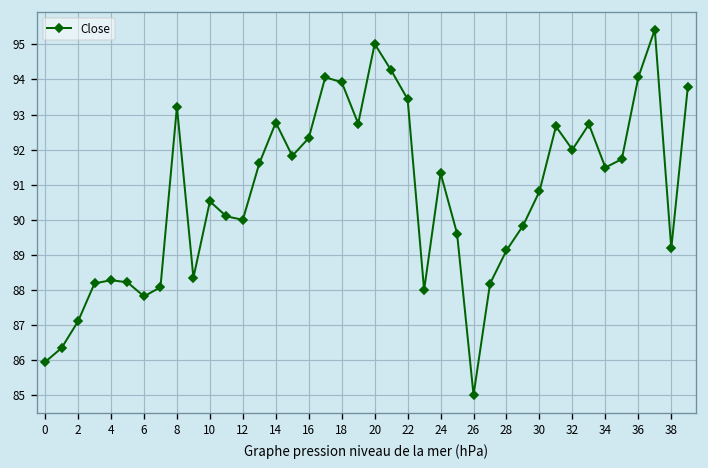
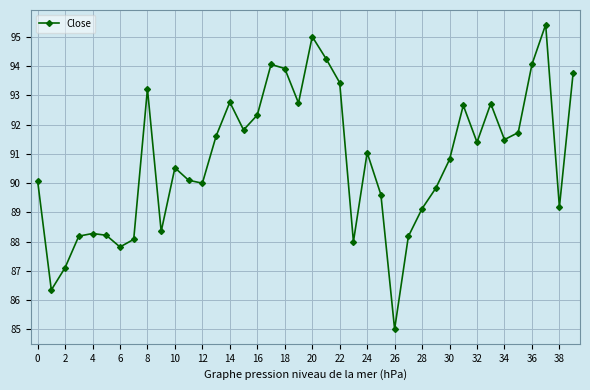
0: 85.9 -> 90.1
24: 91.3 -> 91.0
32: 92.0 -> 91.4
